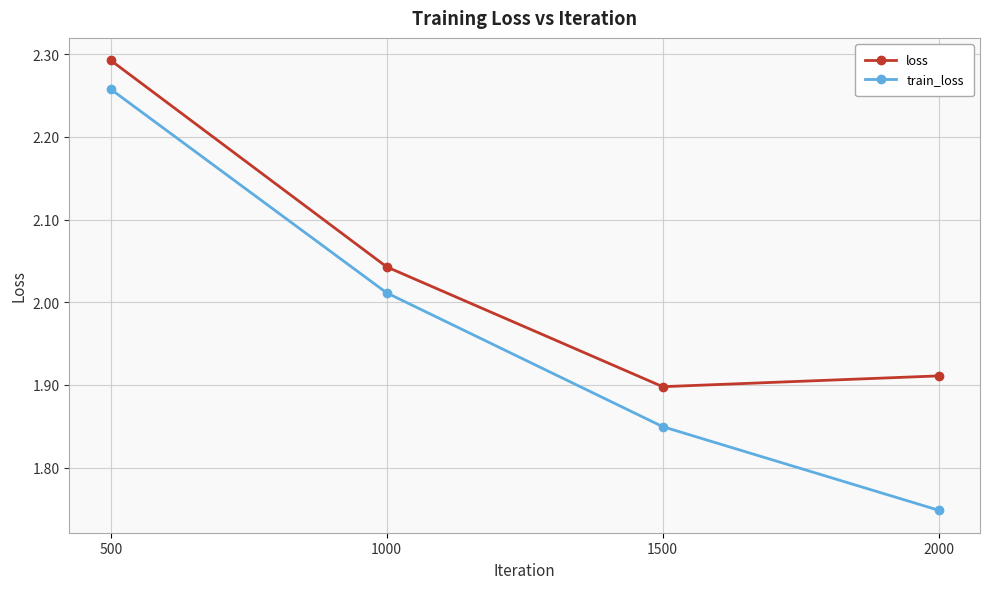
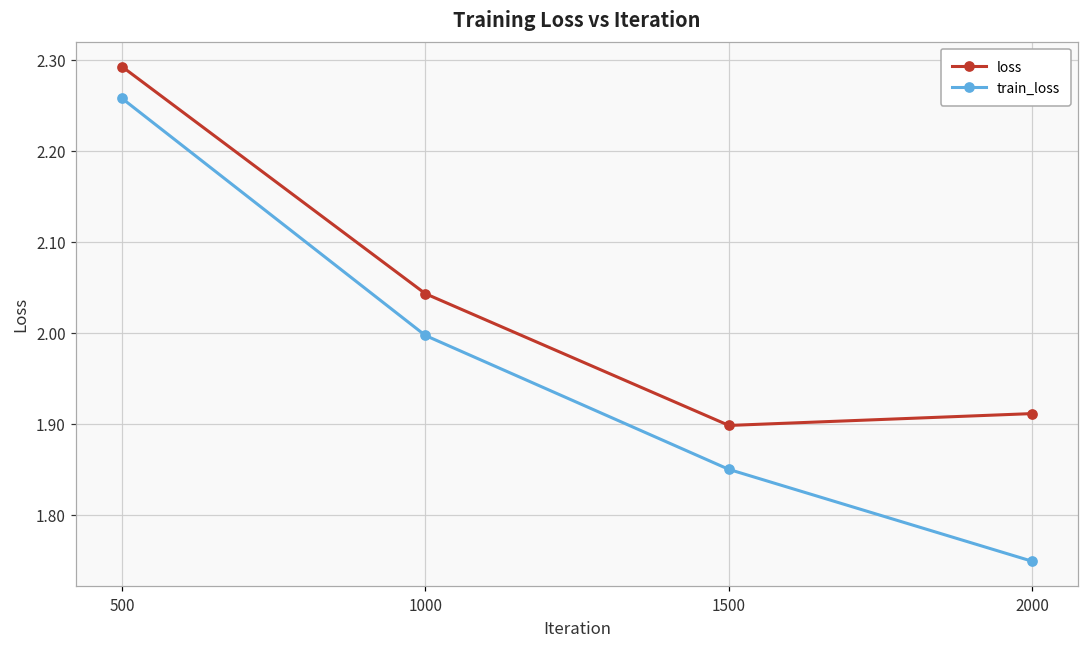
train_loss, 1000: 2.01 -> 2.00
